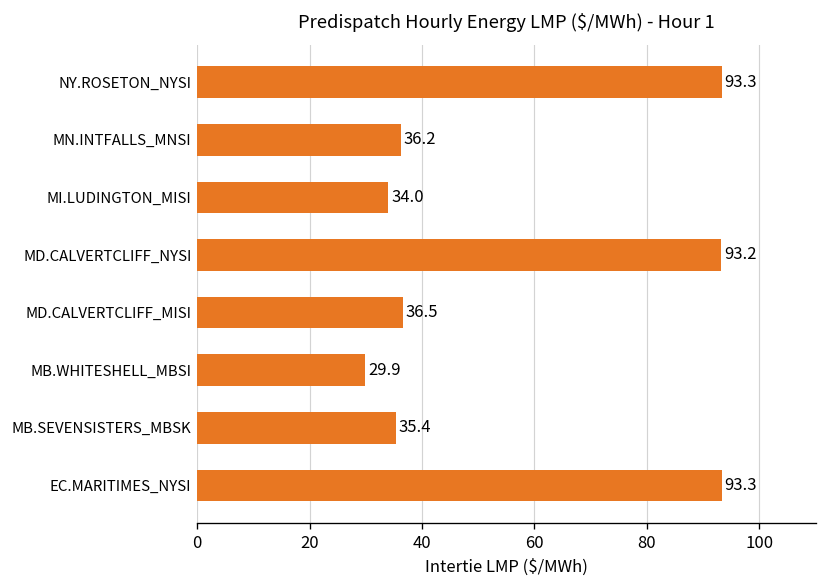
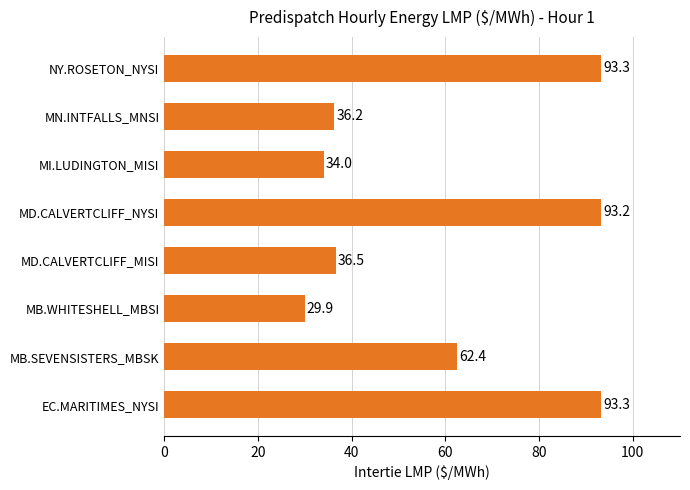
MB.SEVENSISTERS_MBSK: 35.4 -> 62.4
